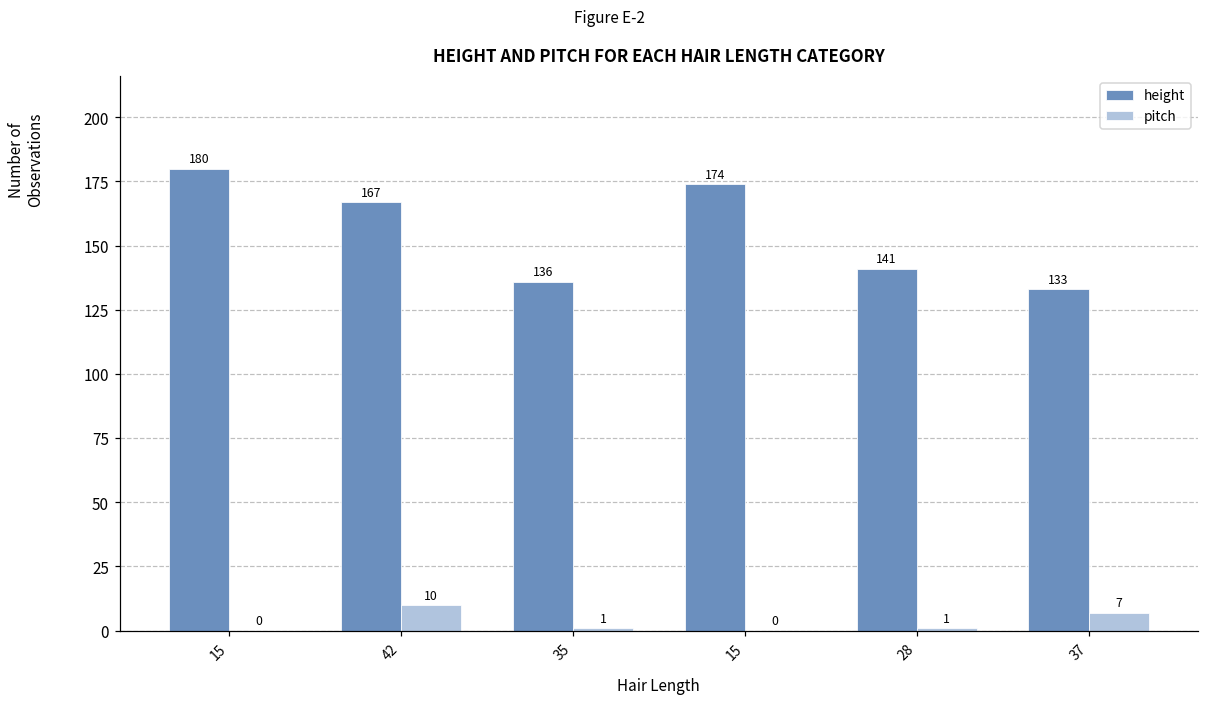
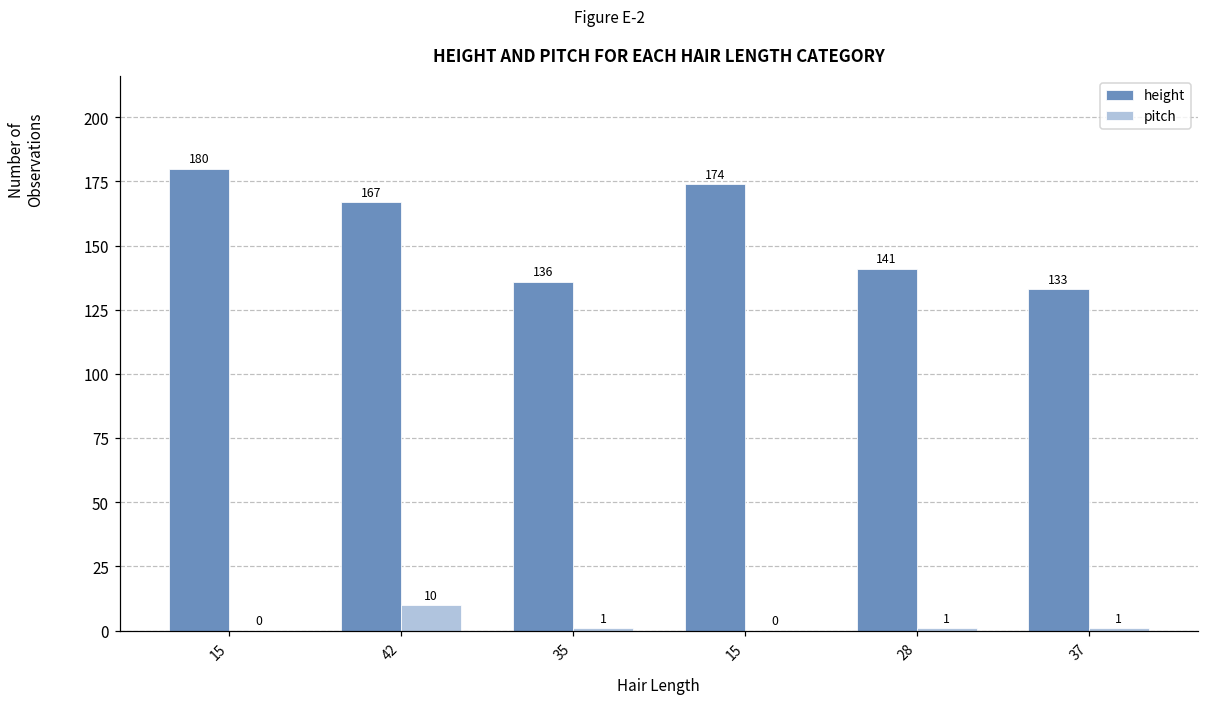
pitch, 37: 7 -> 1
